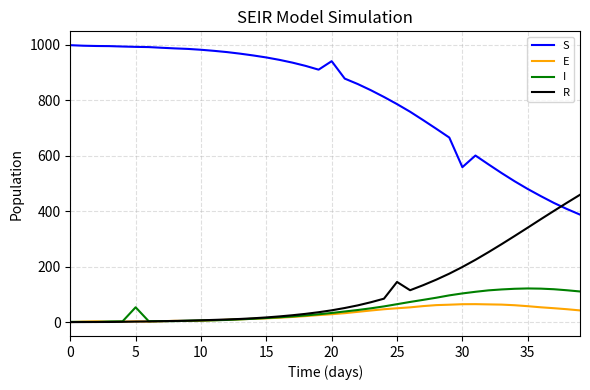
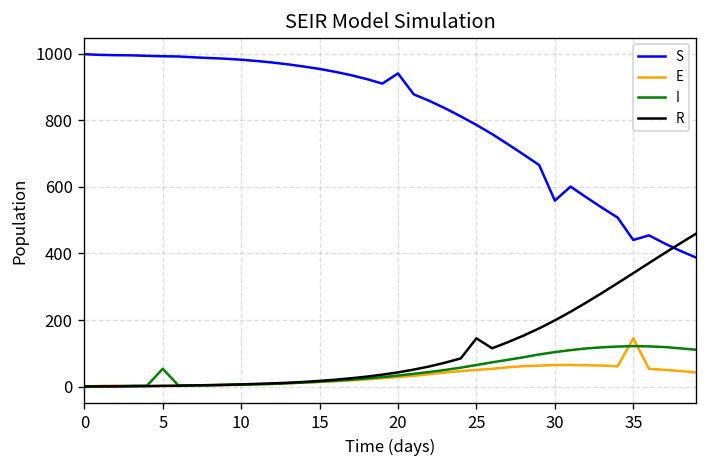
S, 35: 480 -> 440
E, 35: 60 -> 150
